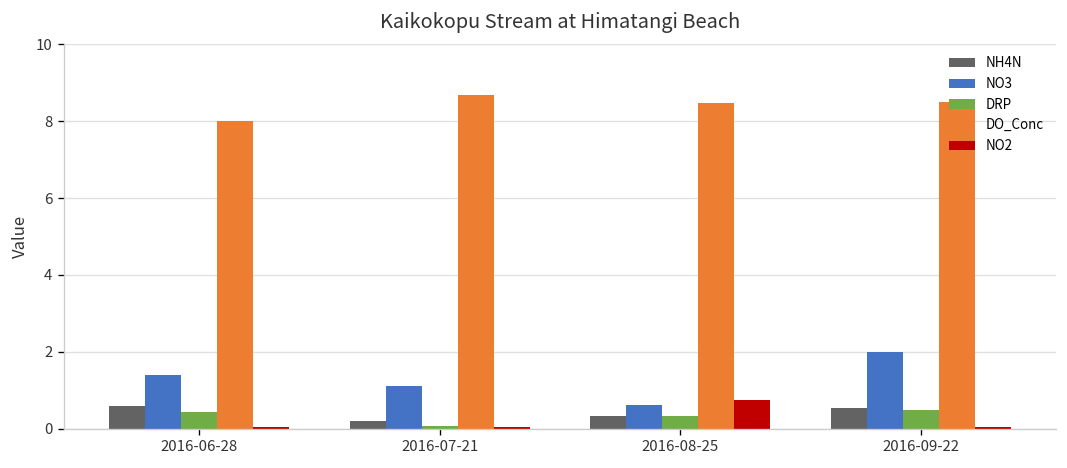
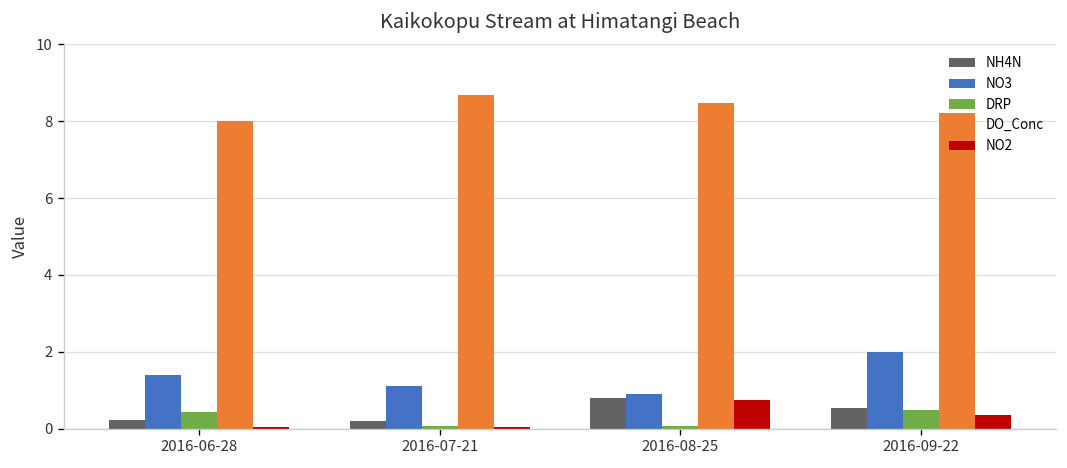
NH4N, 2016-06-28: 0.6 -> 0.2
NH4N, 2016-08-25: 0.3 -> 0.8
NO3, 2016-08-25: 0.6 -> 0.9
DRP, 2016-08-25: 0.3 -> 0.1
DO_Conc, 2016-09-22: 8.5 -> 8.2
NO2, 2016-09-22: 0.0 -> 0.4
